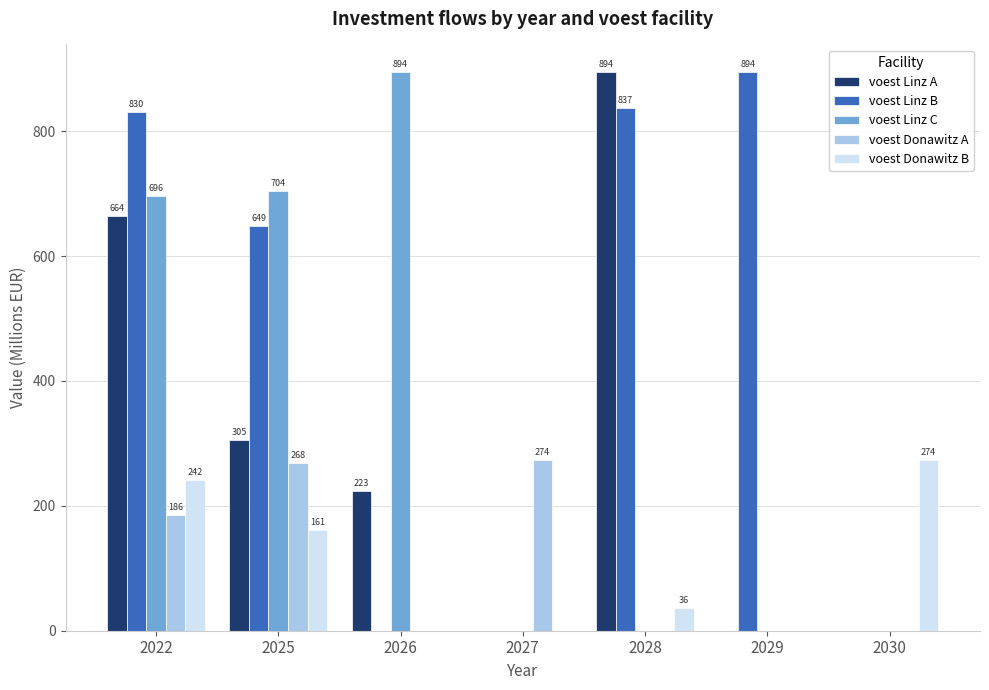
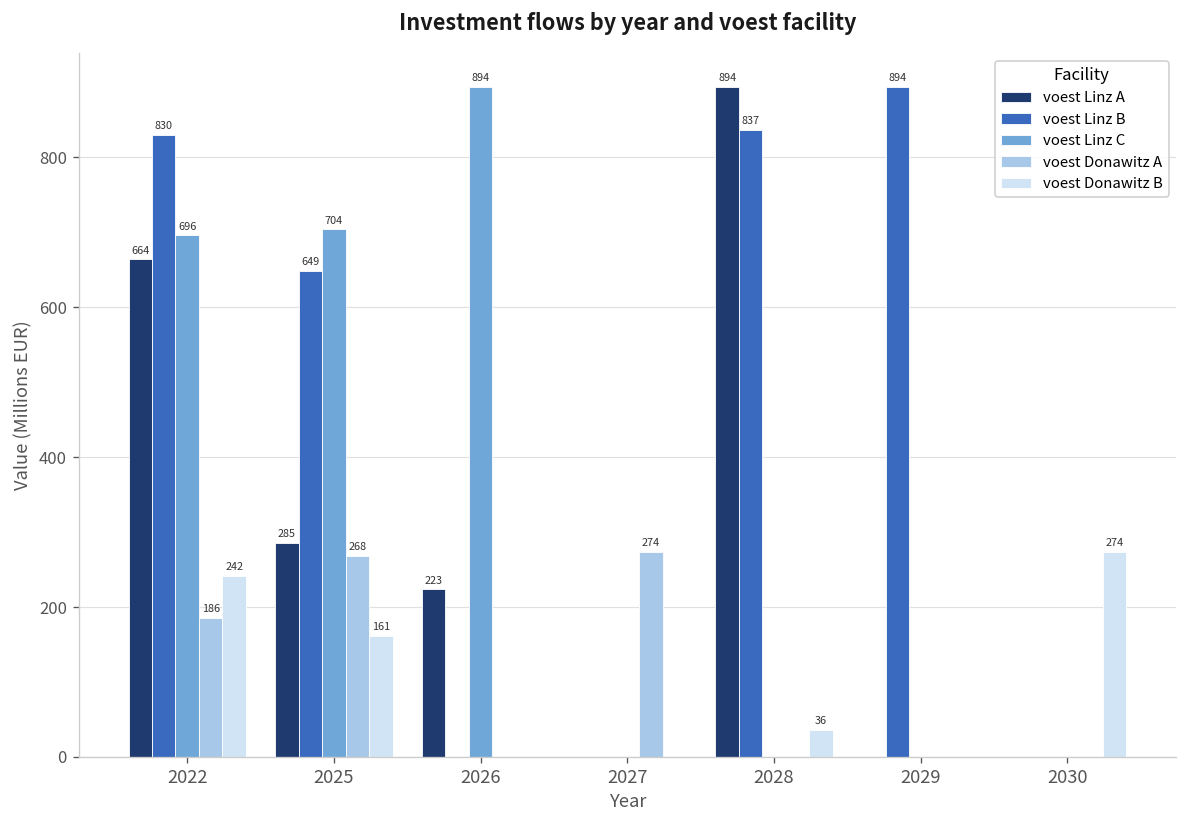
voest Linz A, 2025: 305 -> 285
